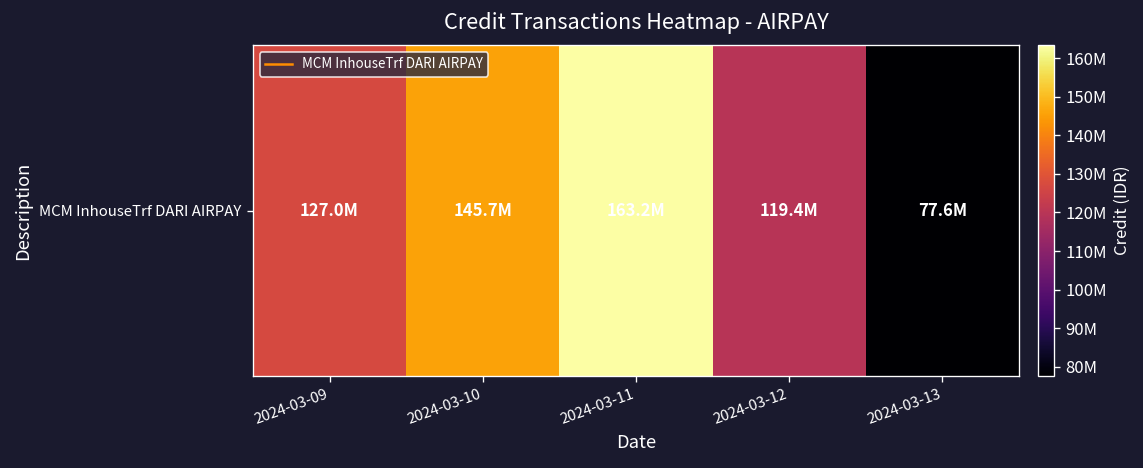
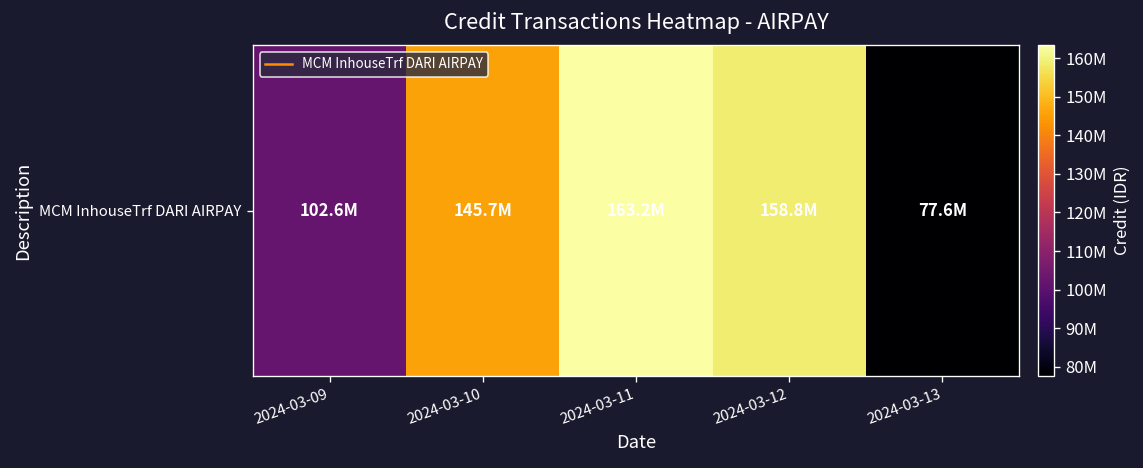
MCM InhouseTrf DARI AIRPAY, 2024-03-09: 127.0M -> 102.6M
MCM InhouseTrf DARI AIRPAY, 2024-03-12: 119.4M -> 158.8M
